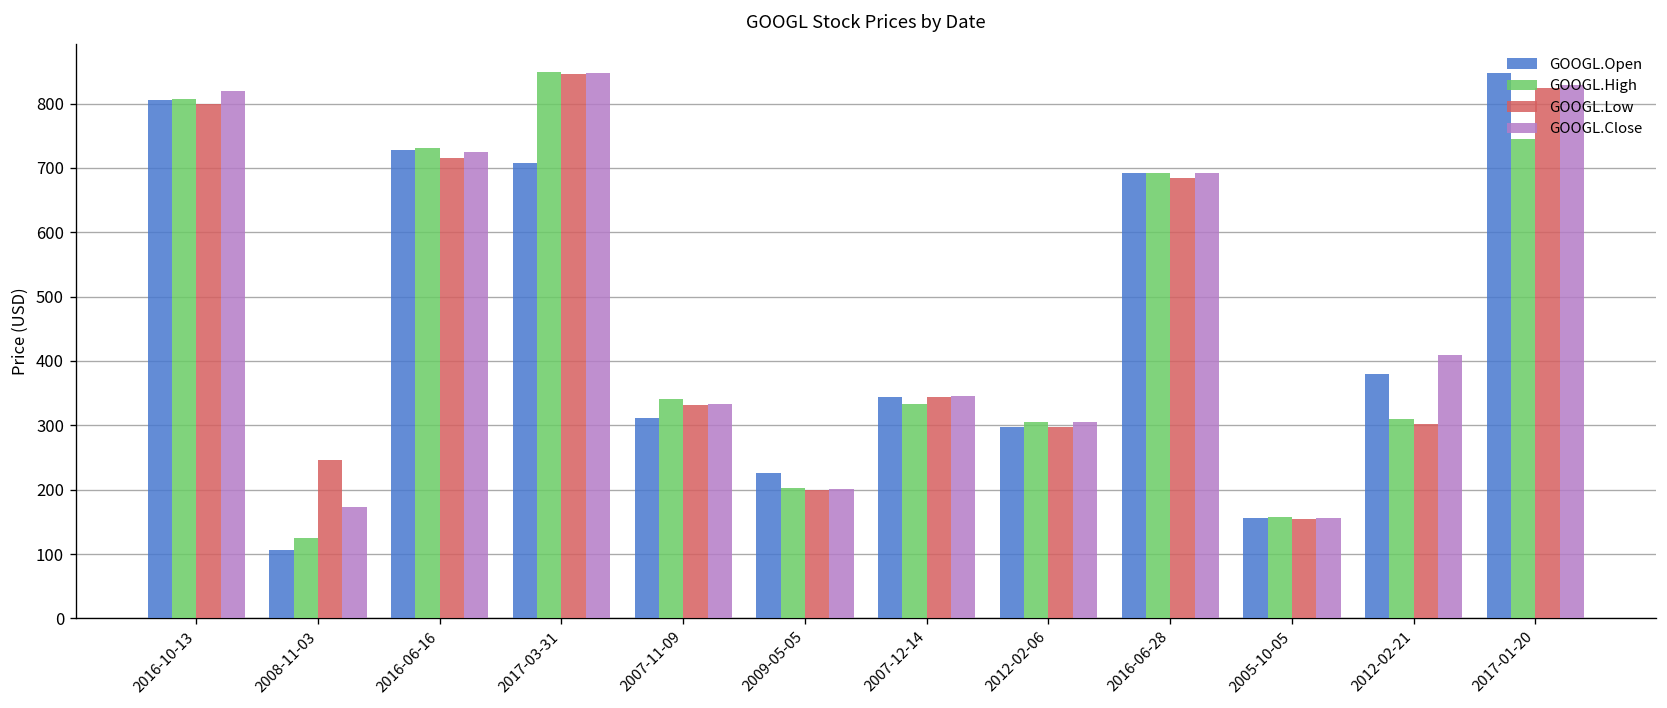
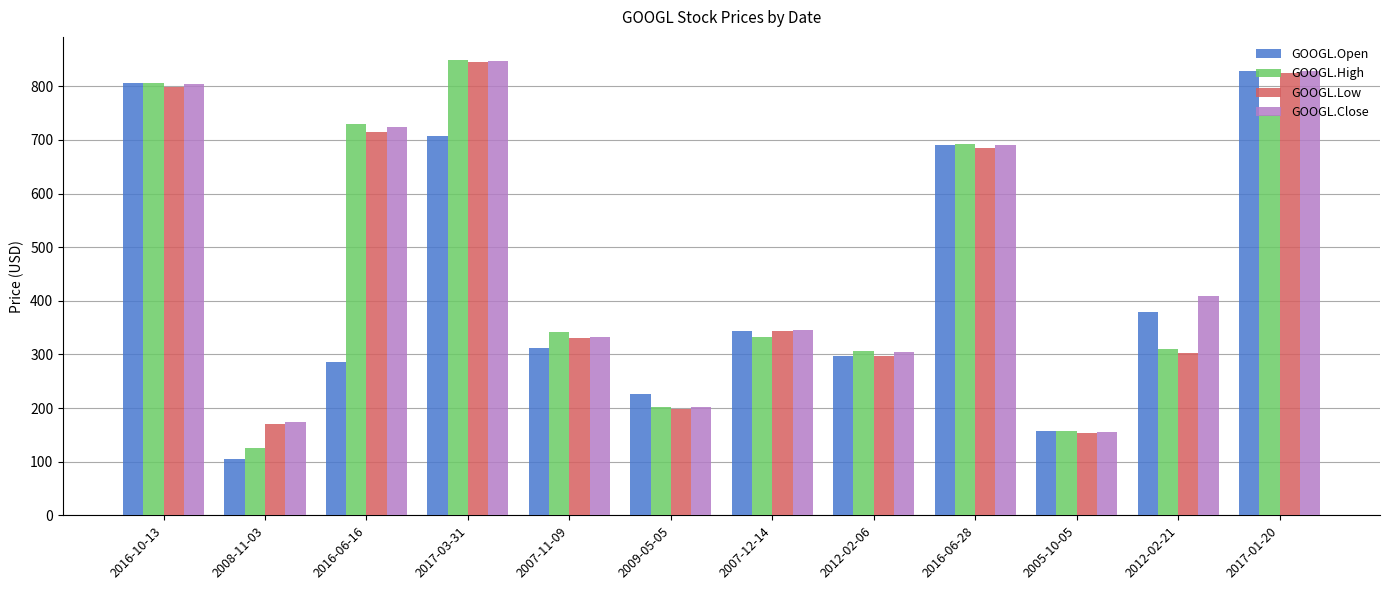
GOOGL.Close, 2016-10-13: 820 -> 800
GOOGL.Low, 2008-11-03: 250 -> 170
GOOGL.Open, 2016-06-16: 730 -> 290
GOOGL.Open, 2017-01-20: 850 -> 830
